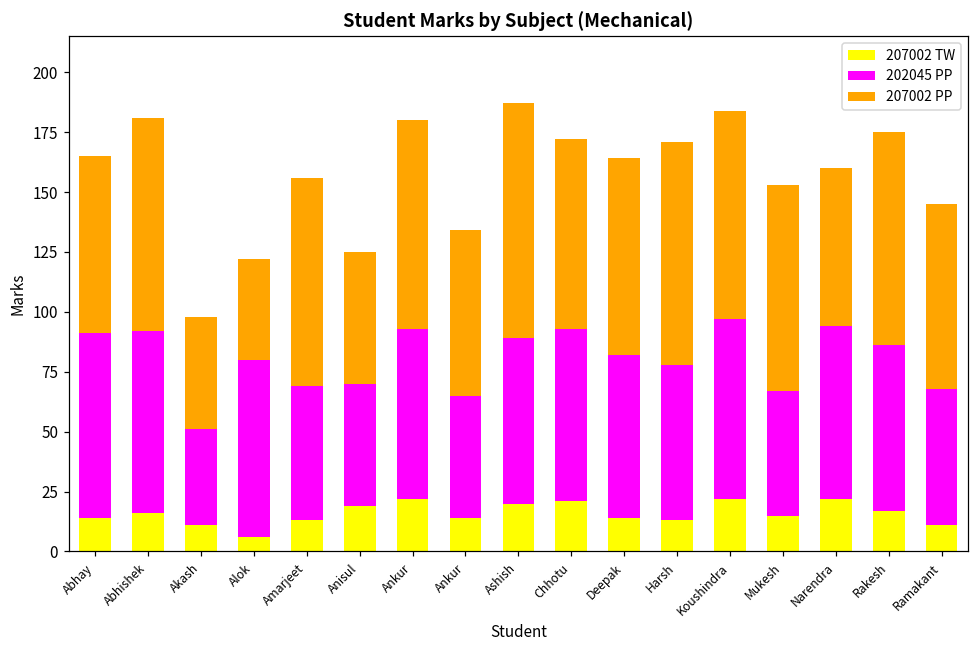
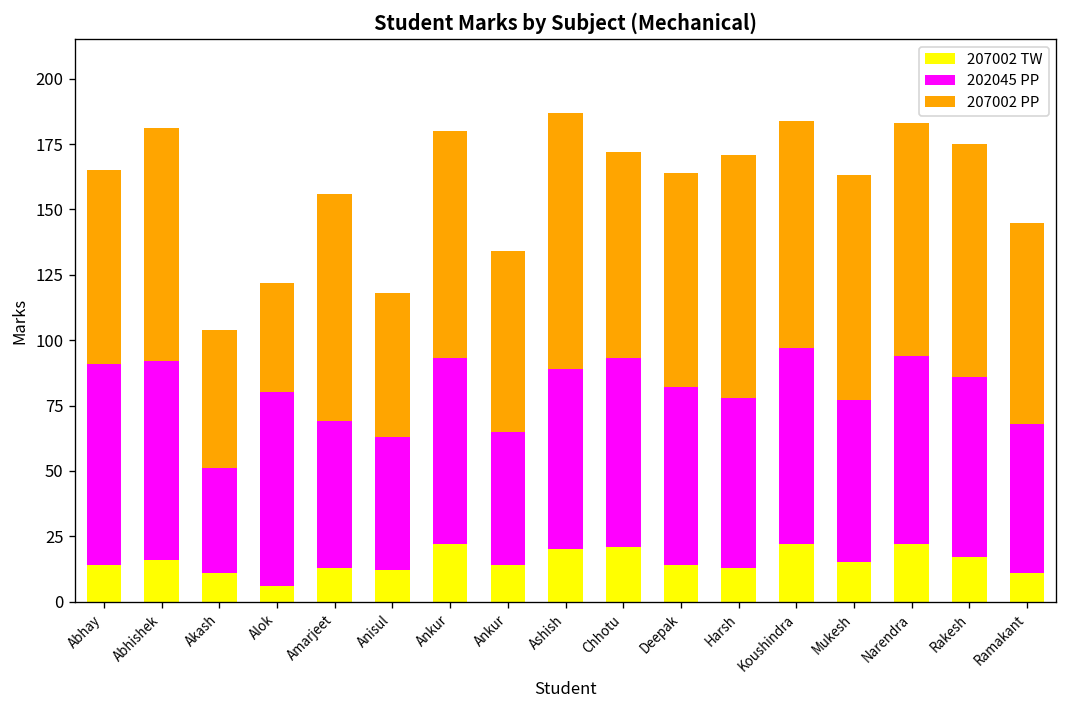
207002 PP, Akash: 47 -> 53
207002 TW, Anisul: 19 -> 12
202045 PP, Mukesh: 52 -> 62
207002 PP, Narendra: 66 -> 89
